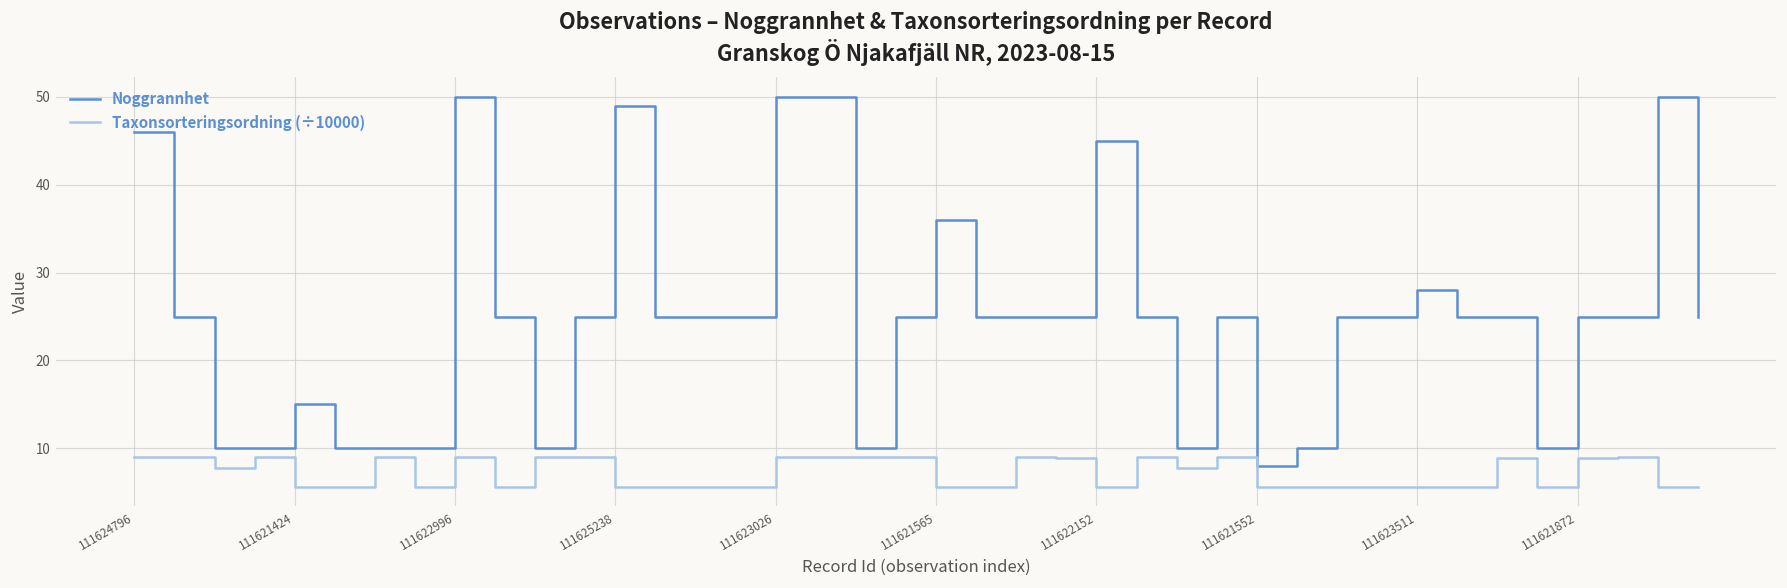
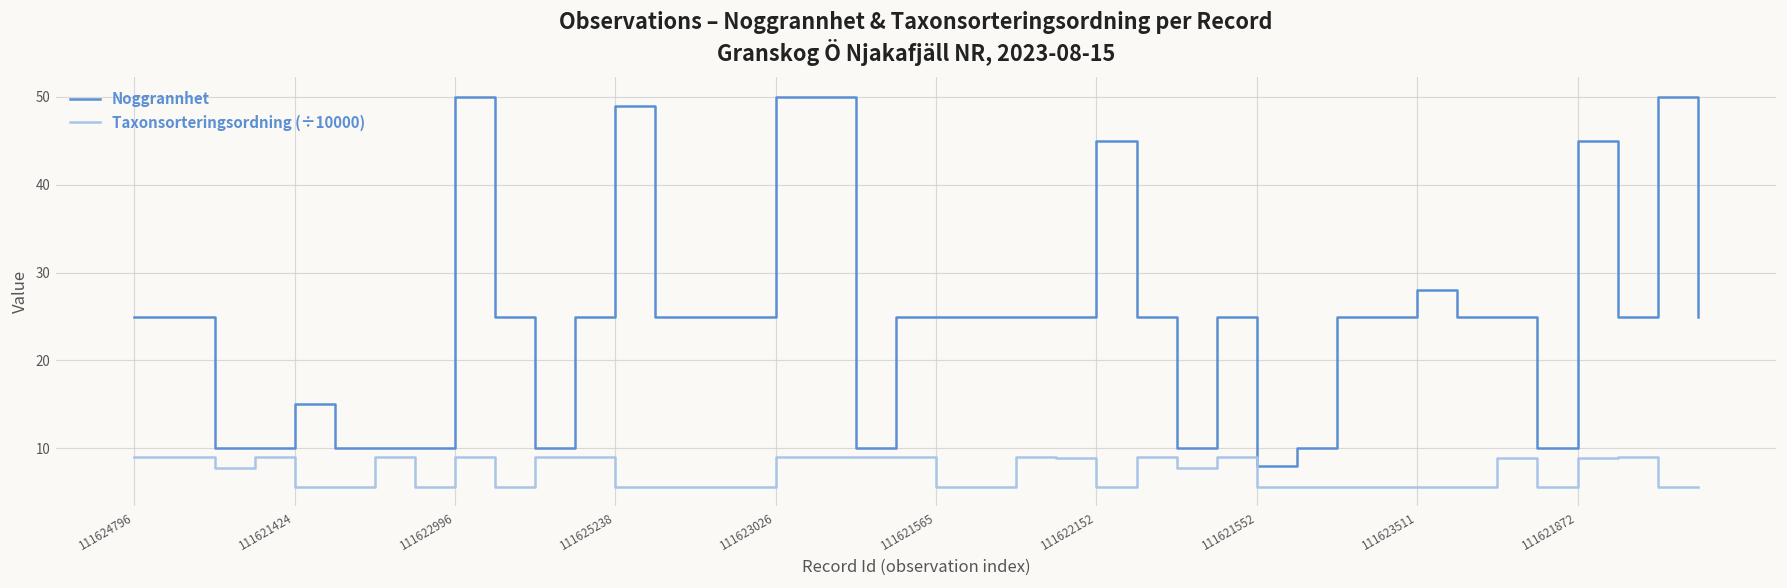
Noggrannhet, 111624796: 46 -> 25
Noggrannhet, 111621565: 36 -> 25
Noggrannhet, 111621872: 25 -> 45
